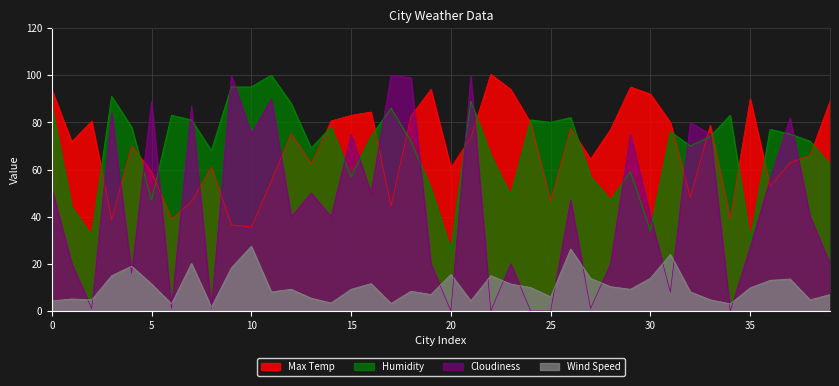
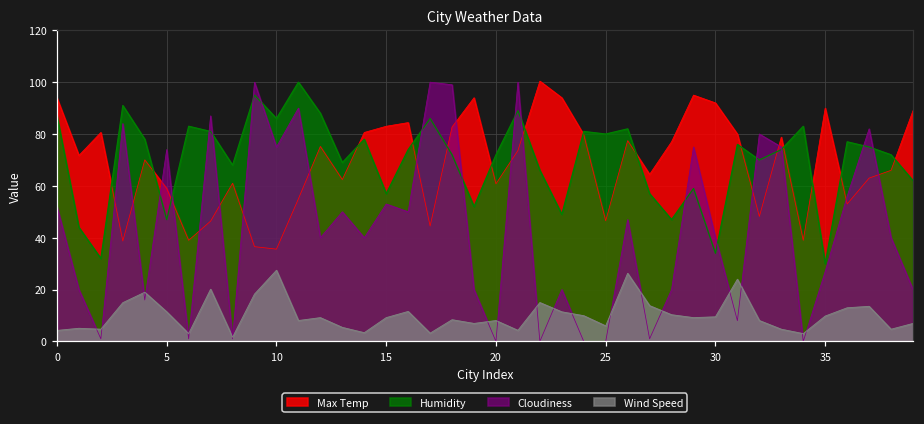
Cloudiness, 5: 89 -> 74
Humidity, 10: 95 -> 86
Cloudiness, 15: 75 -> 53
Humidity, 20: 26 -> 72
Wind Speed, 20: 15 -> 8
Wind Speed, 30: 14 -> 9
